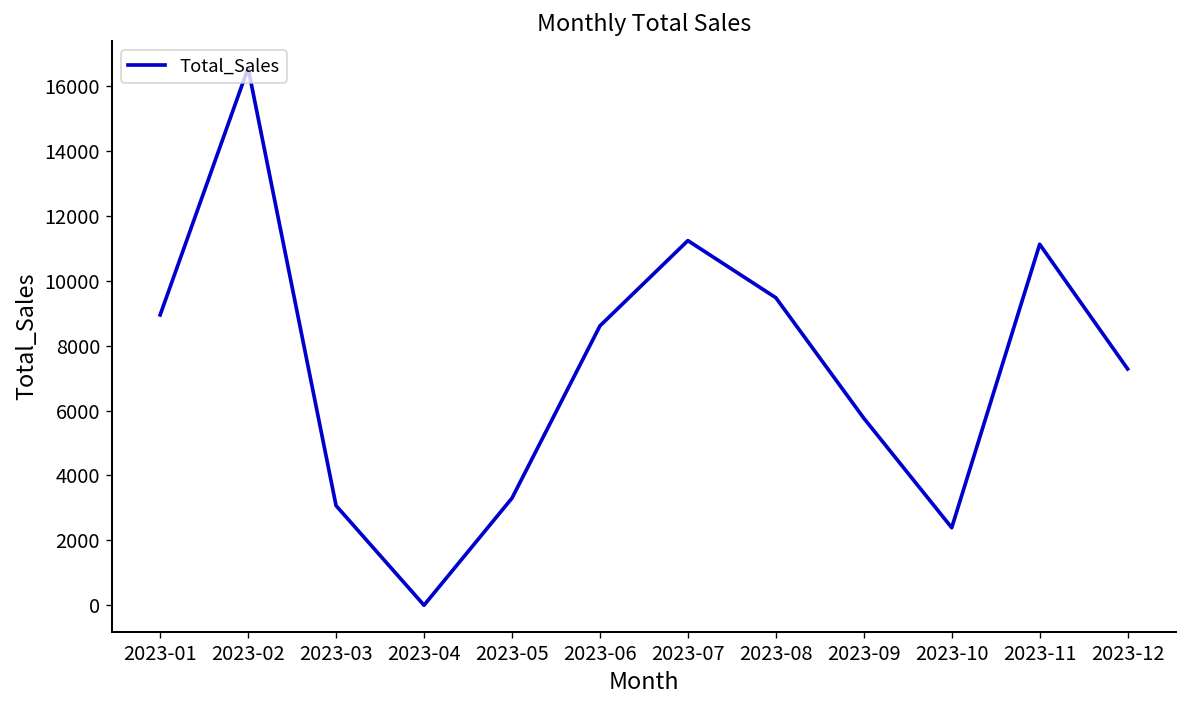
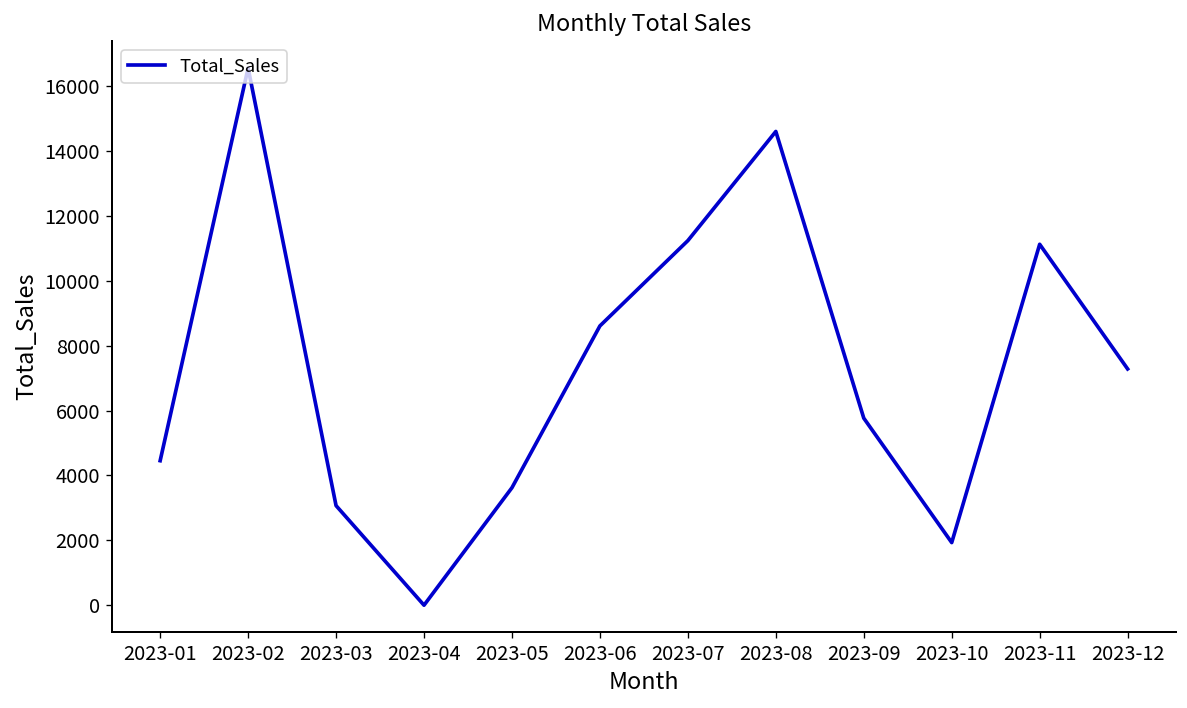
2023-01: 9000 -> 4500
2023-05: 3300 -> 3600
2023-08: 9500 -> 14600
2023-10: 2400 -> 1900
